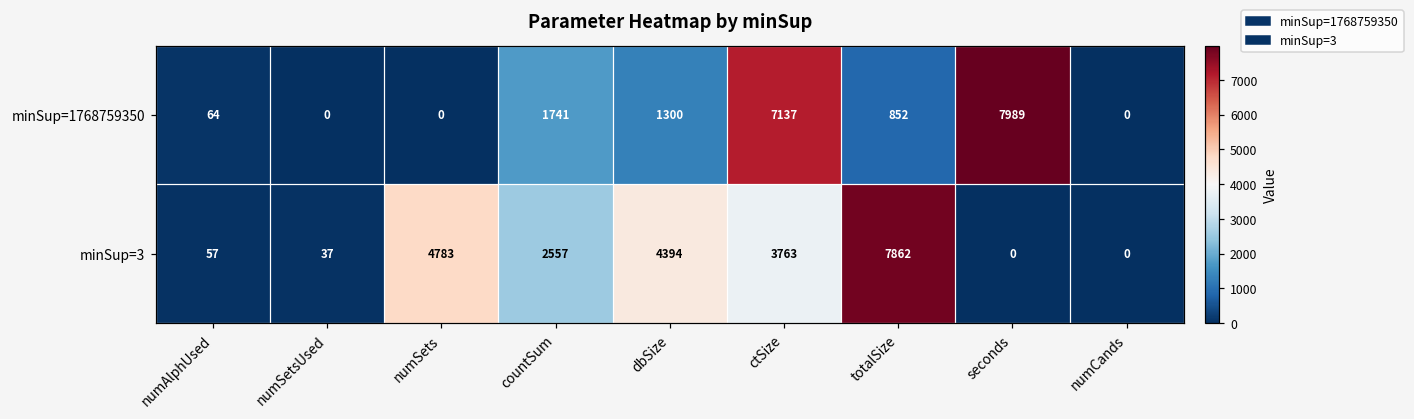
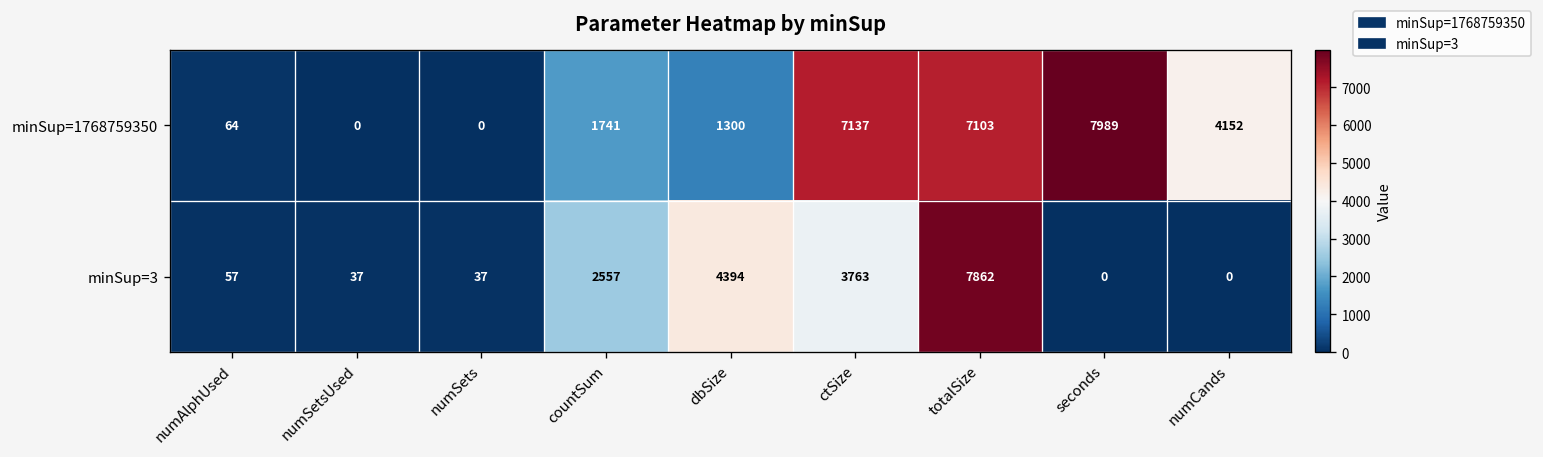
minSup=1768759350, totalSize: 852 -> 7103
minSup=1768759350, numCands: 0 -> 4152
minSup=3, numSets: 4783 -> 37
